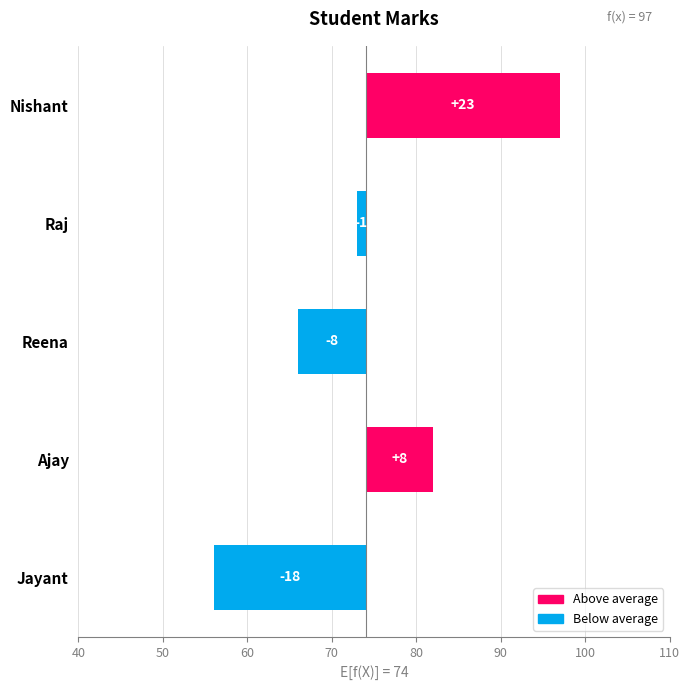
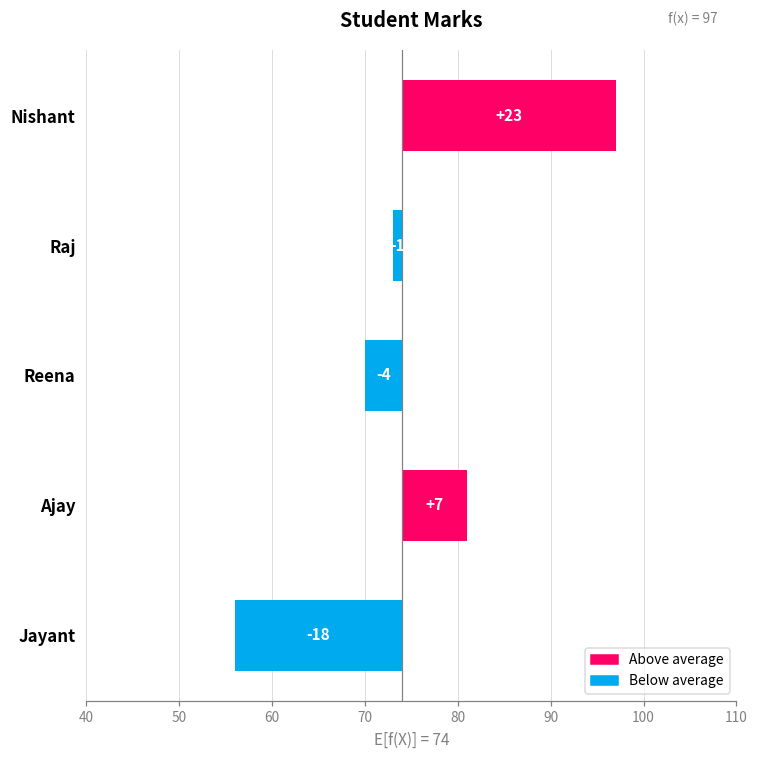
Reena: -8 -> -4
Ajay: +8 -> +7
